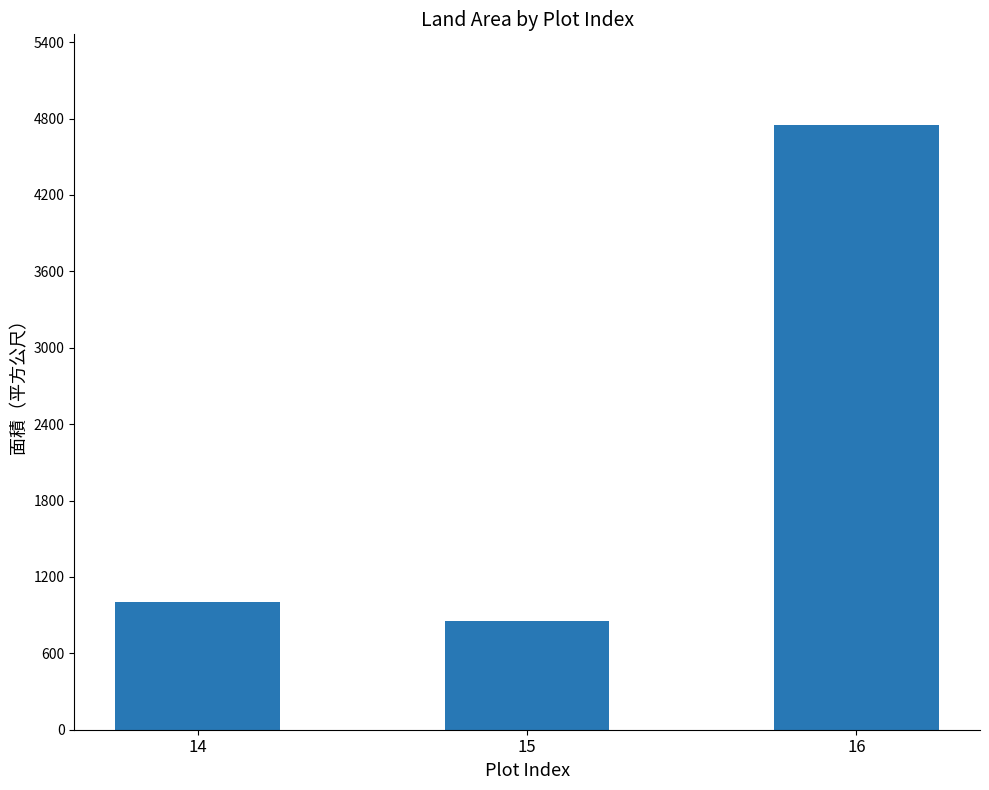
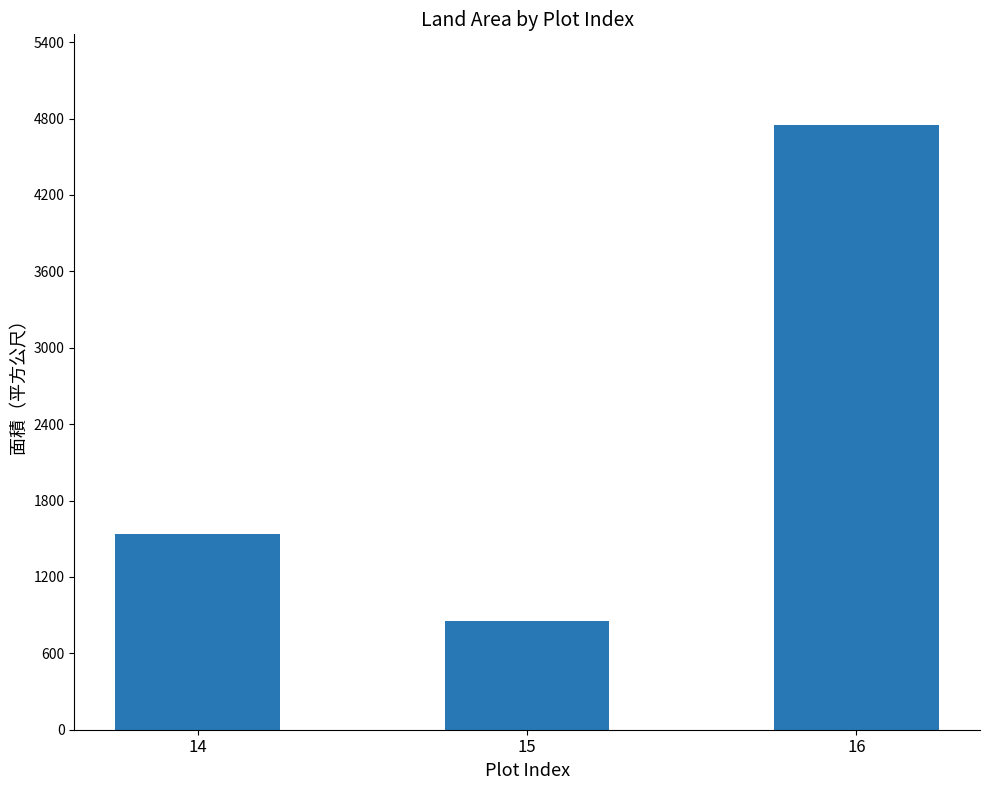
14: 1000 -> 1540
